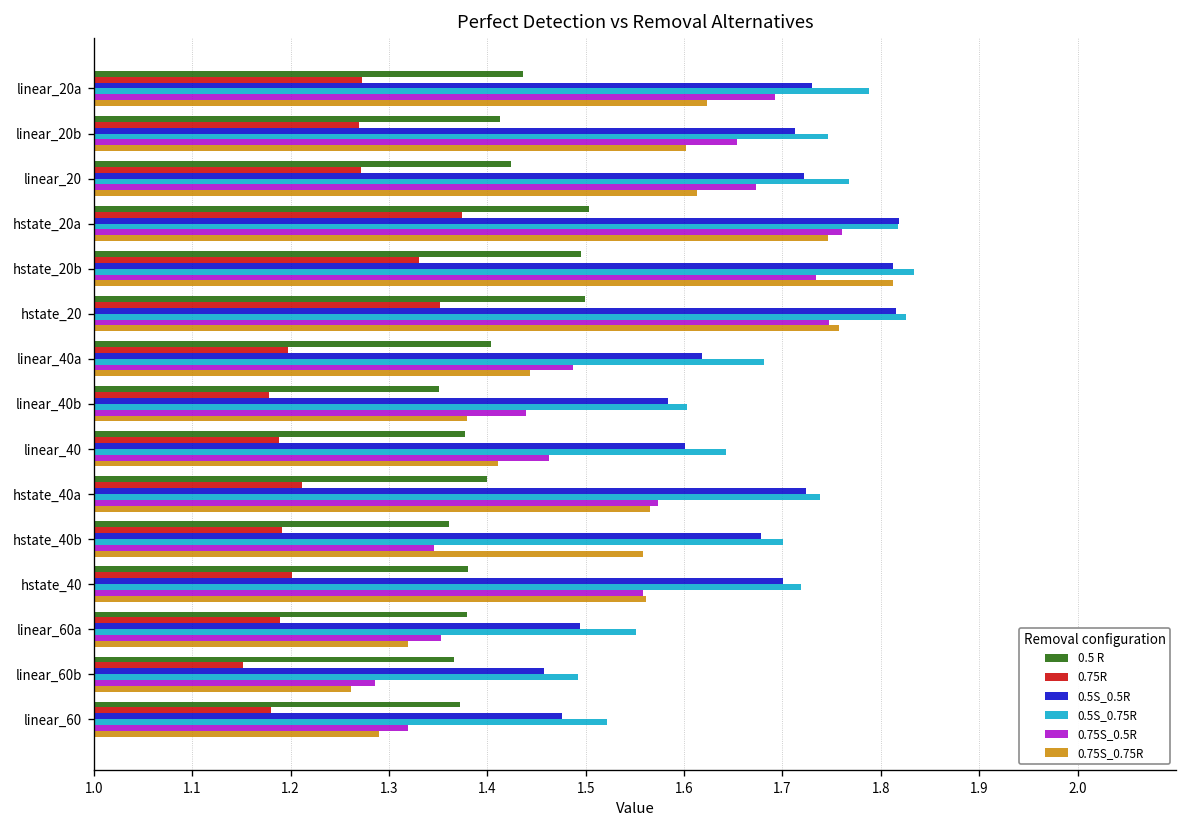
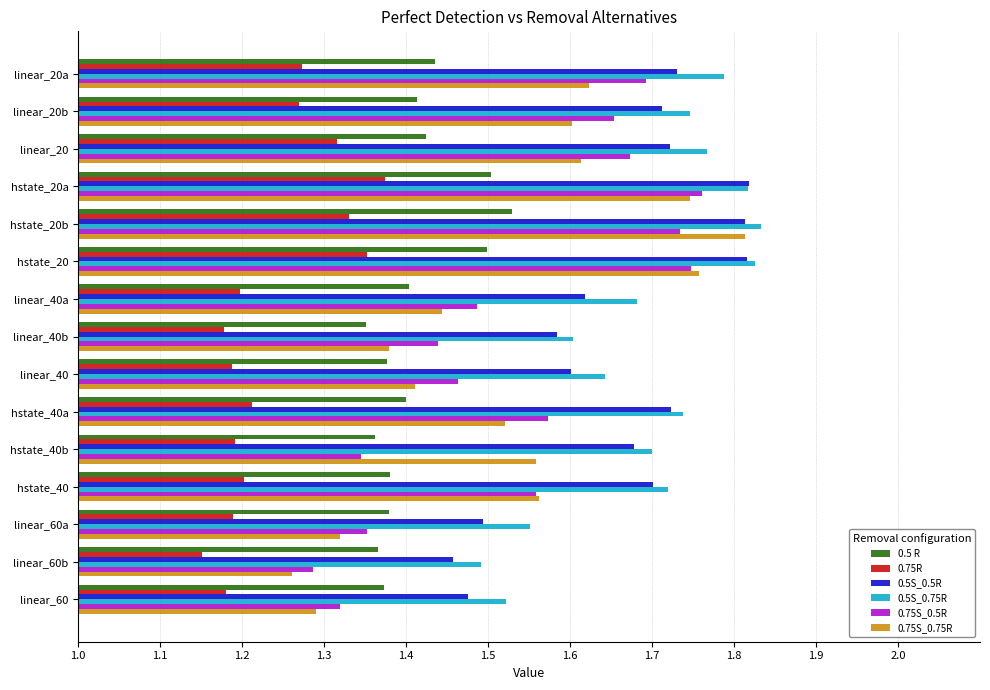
0.75R, linear_20: 1.27 -> 1.32
0.5 R, hstate_20b: 1.49 -> 1.53
0.75S_0.75R, hstate_40a: 1.57 -> 1.52
